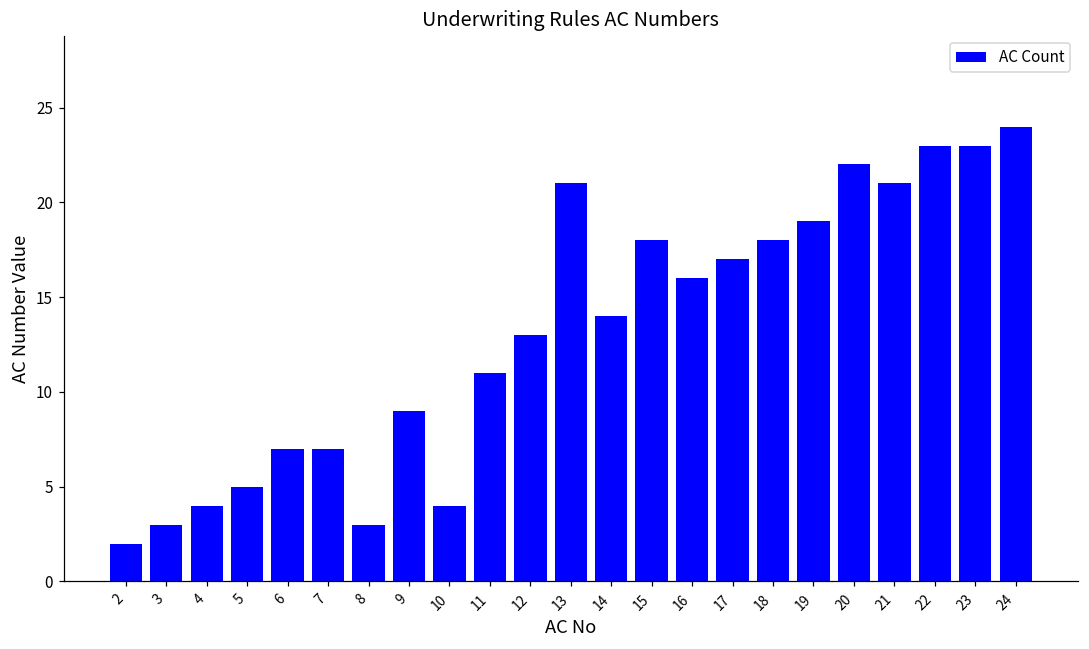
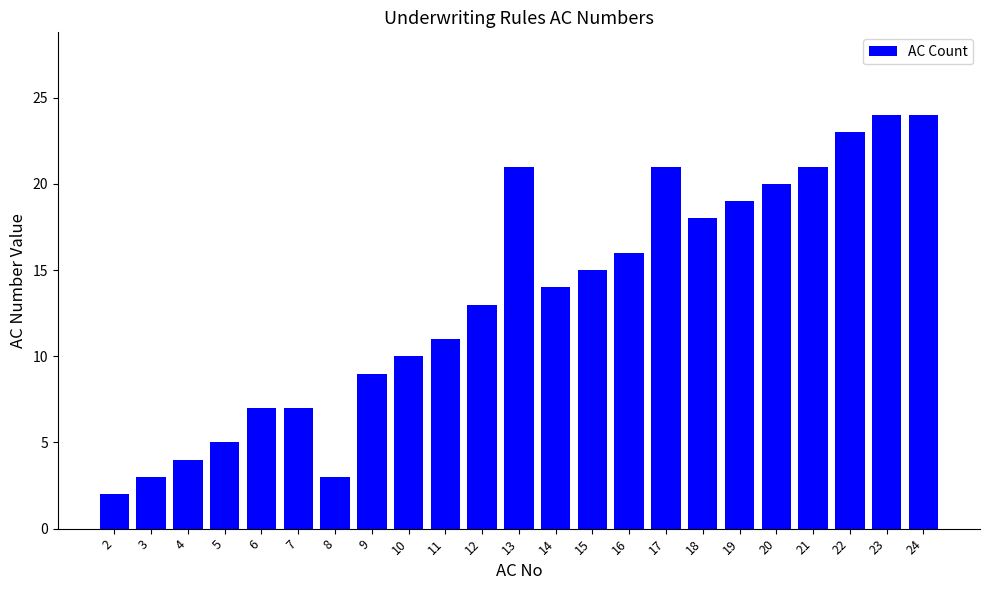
10: 4 -> 10
15: 18 -> 15
17: 17 -> 21
20: 22 -> 20
23: 23 -> 24
